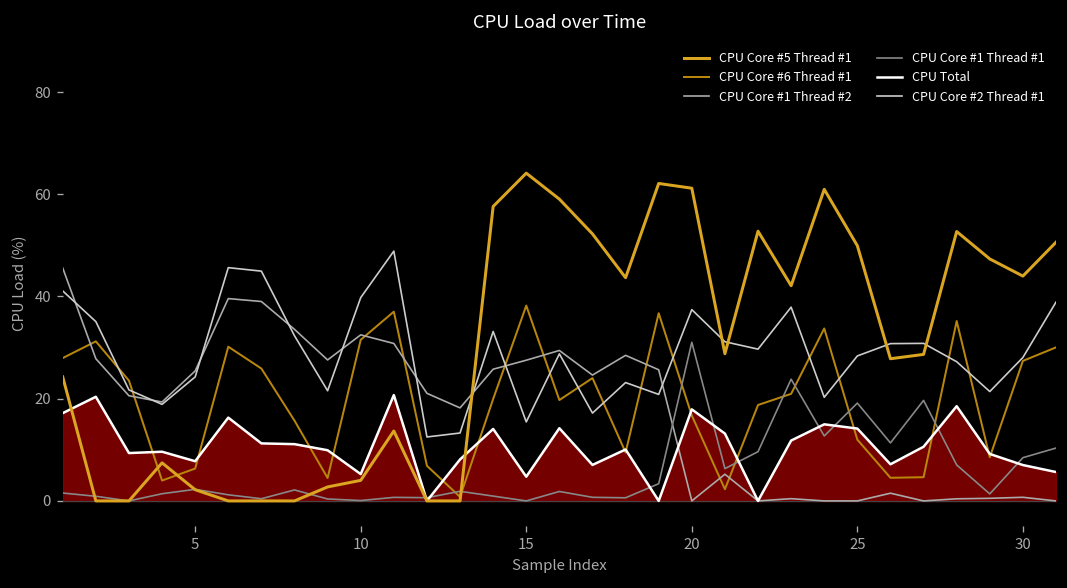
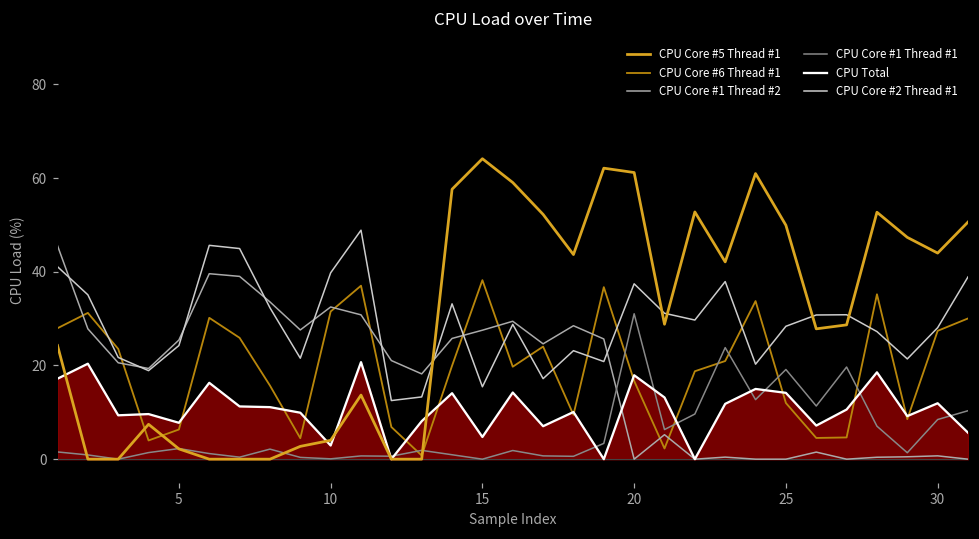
CPU Total, 10: 5 -> 3
CPU Total, 30: 7 -> 12
